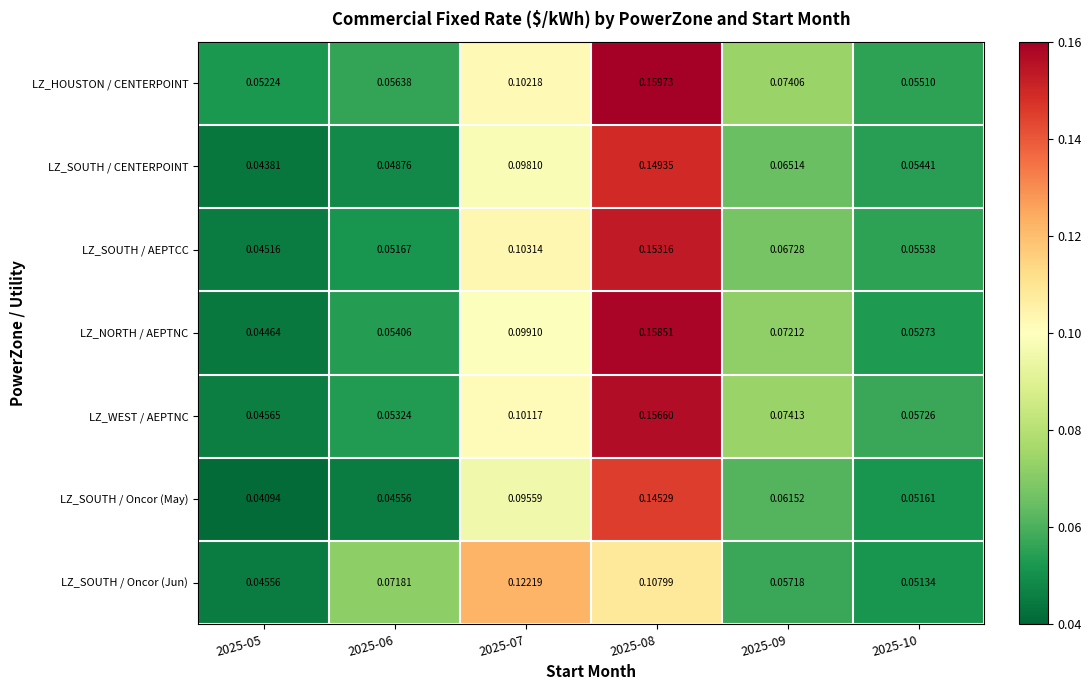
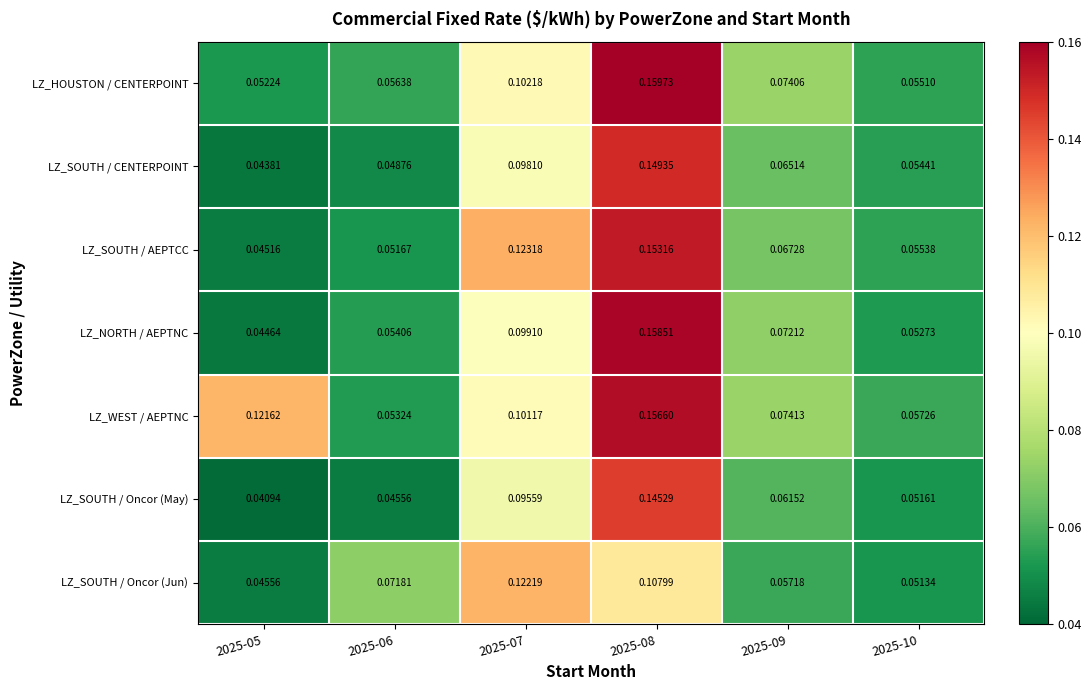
LZ_SOUTH / AEPTCC, 2025-07: 0.10314 -> 0.12318
LZ_WEST / AEPTNC, 2025-05: 0.04565 -> 0.12162
